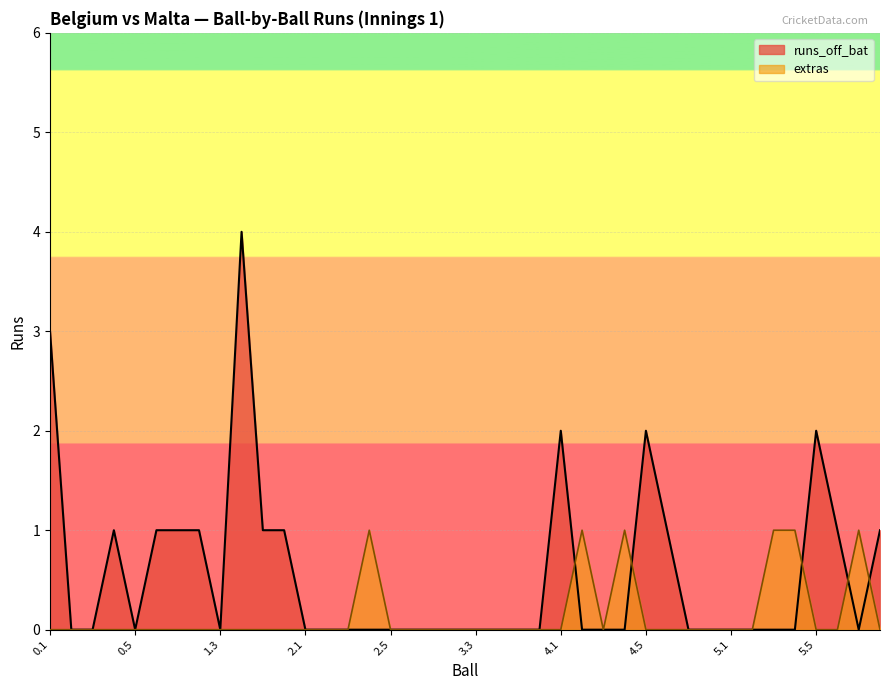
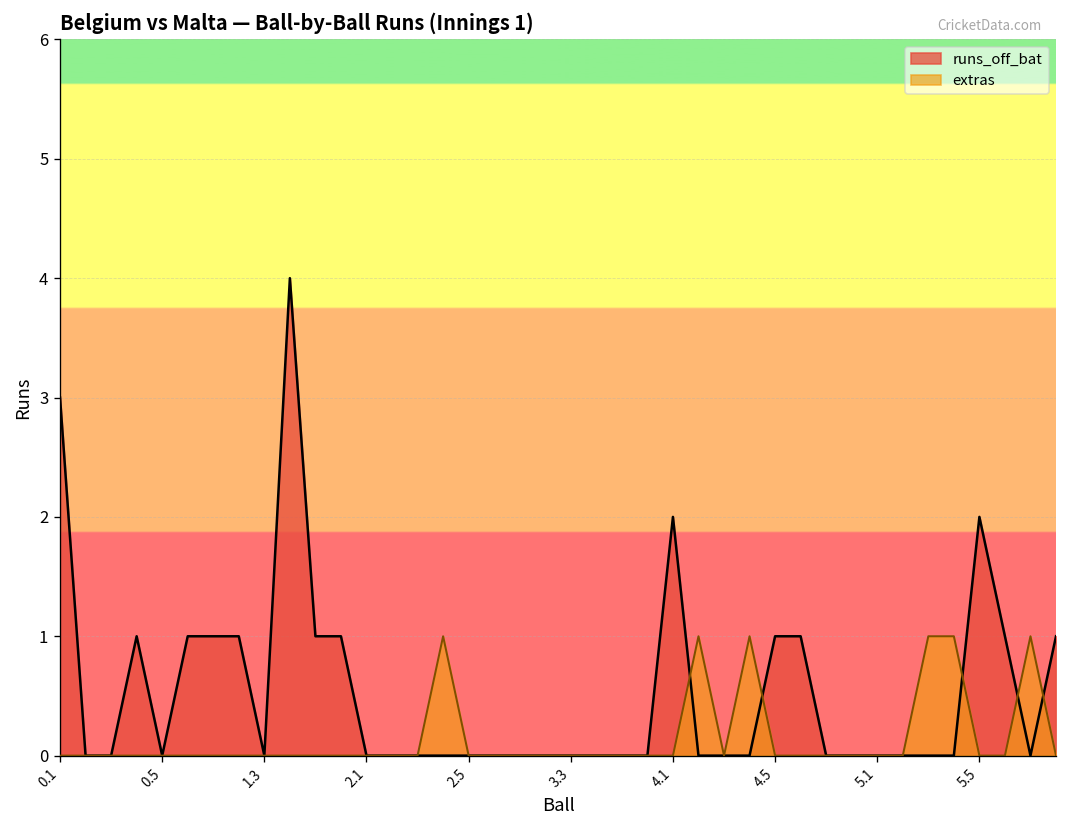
runs_off_bat, 4.5: 2 -> 1
